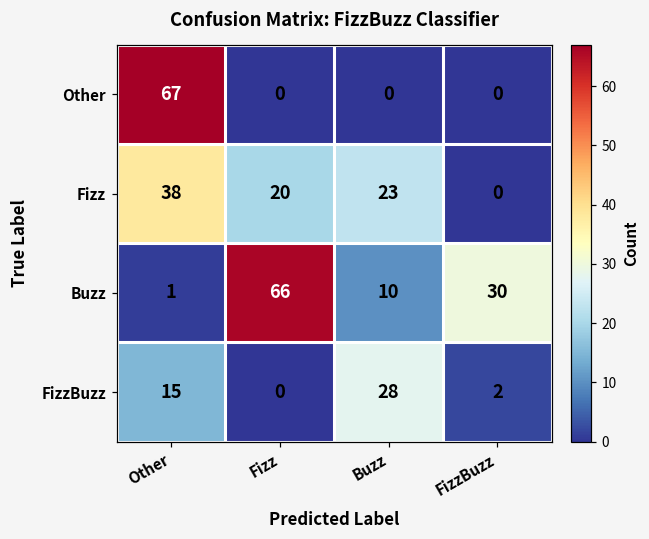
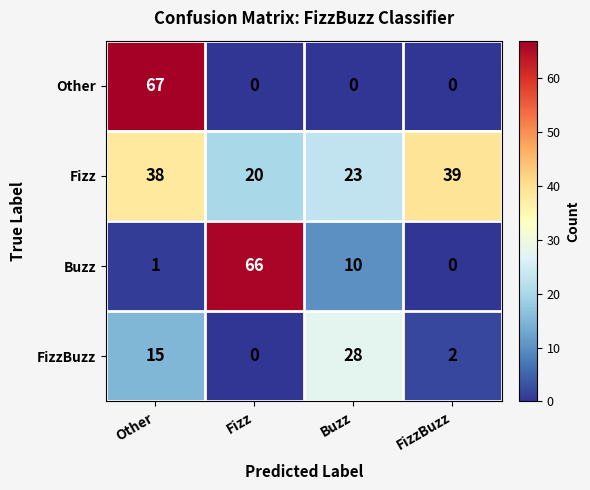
Fizz, FizzBuzz: 0 -> 39
Buzz, FizzBuzz: 30 -> 0
